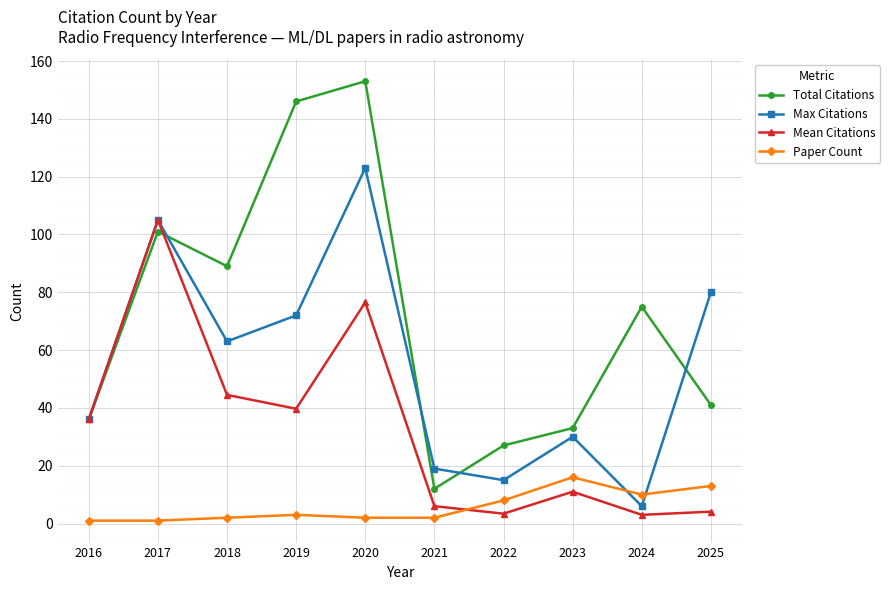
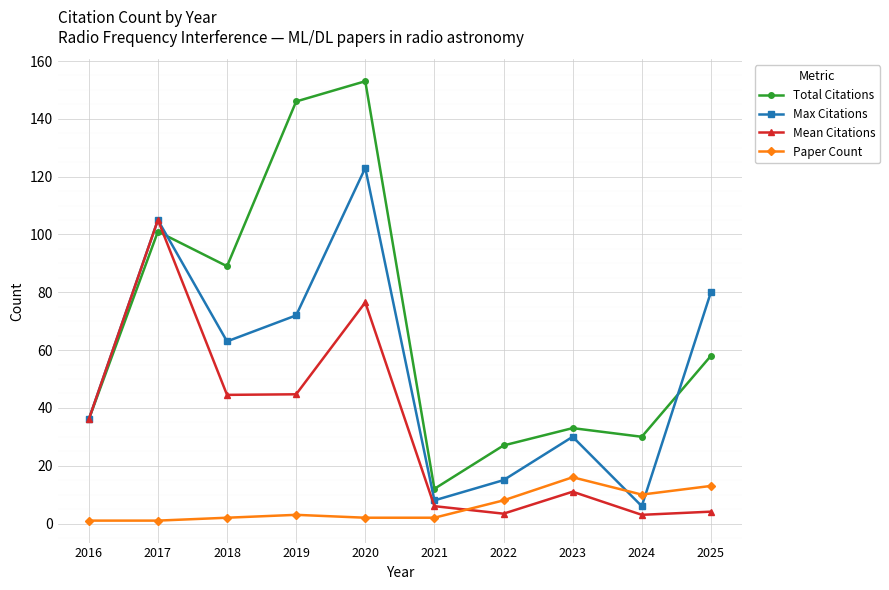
Mean Citations, 2019: 40 -> 45
Max Citations, 2021: 19 -> 8
Total Citations, 2024: 75 -> 30
Total Citations, 2025: 41 -> 58
